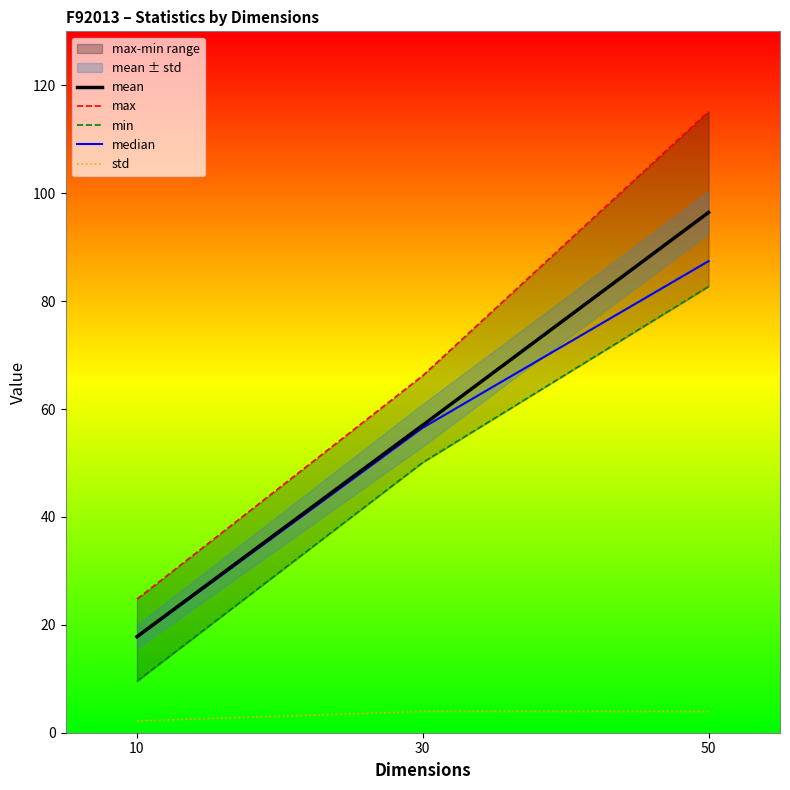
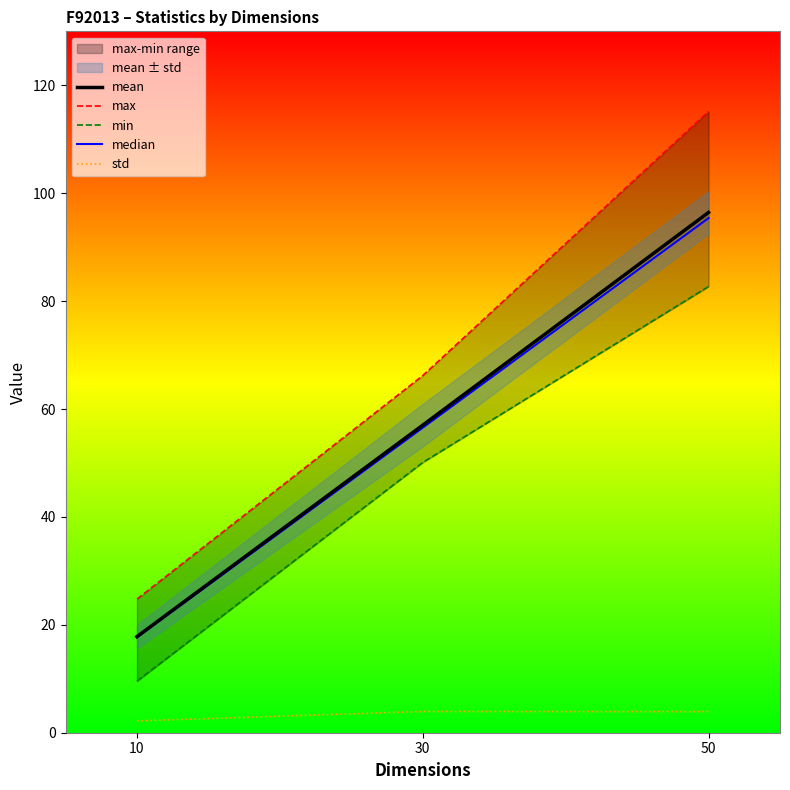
median, 50: 87 -> 95
